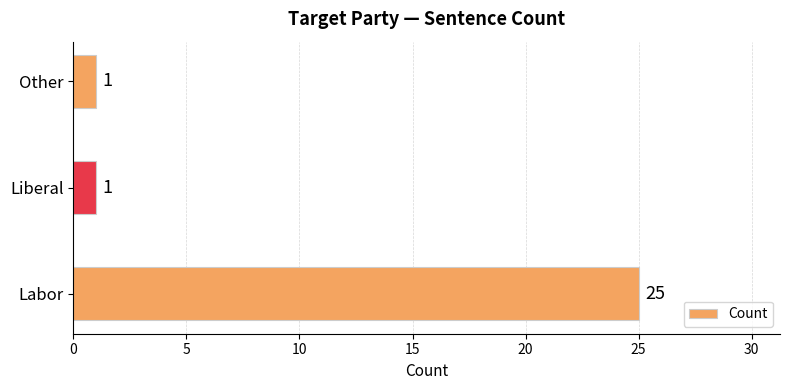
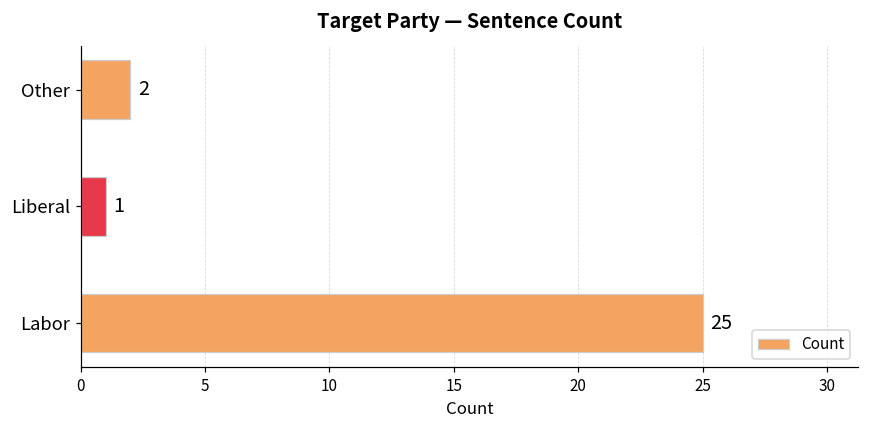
Other: 1 -> 2
